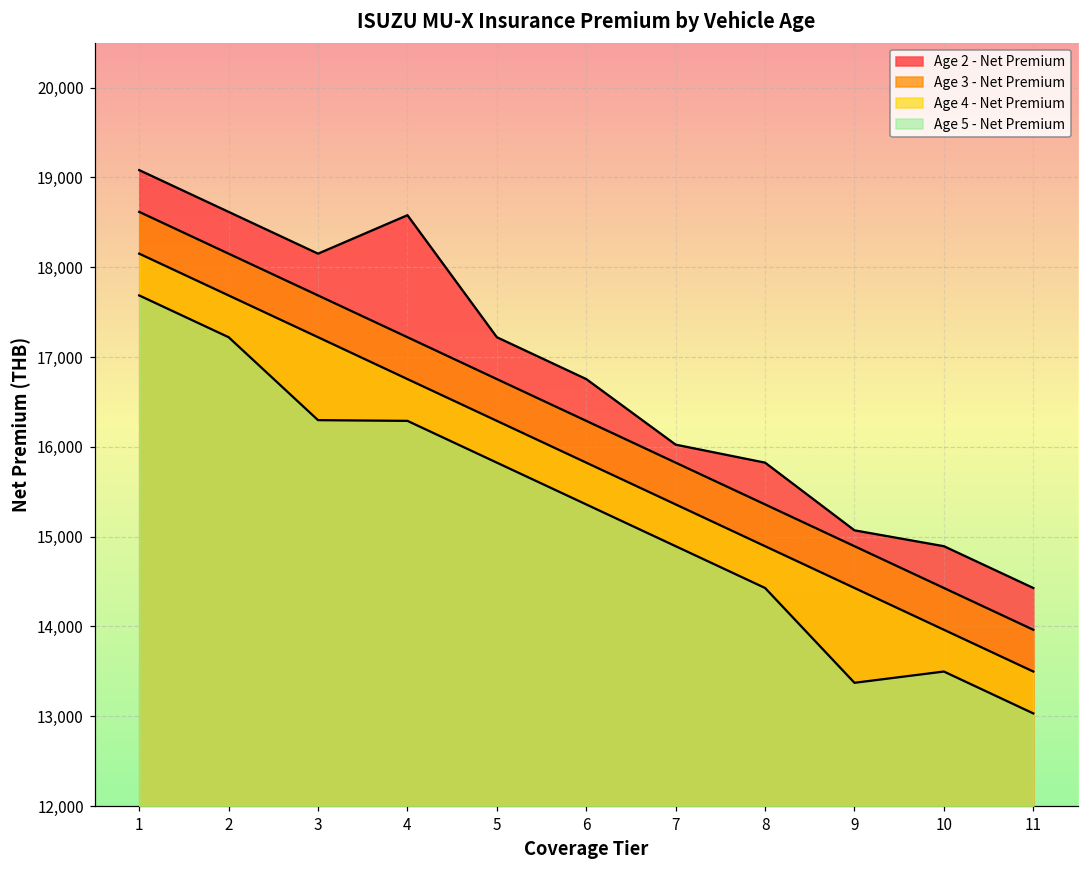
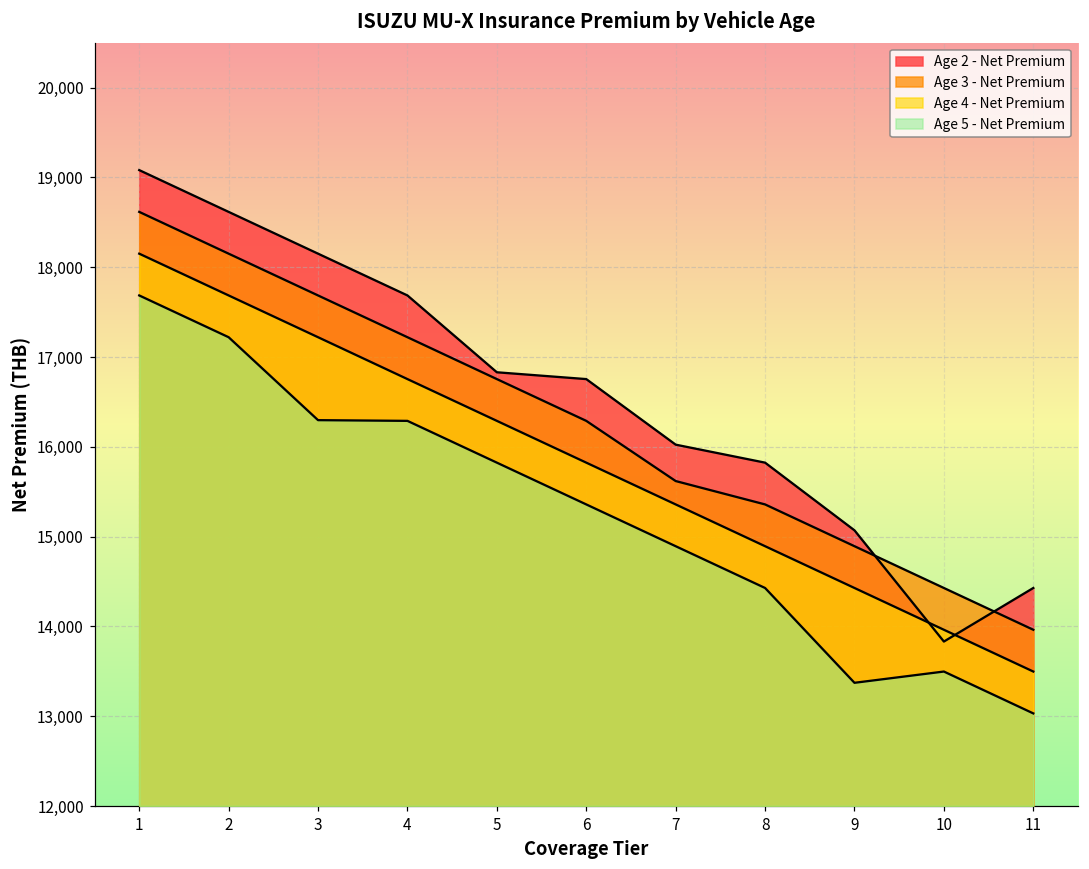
Age 2 - Net Premium, 4: 18,600 -> 17,700
Age 2 - Net Premium, 5: 17,200 -> 16,800
Age 3 - Net Premium, 7: 15,800 -> 15,600
Age 2 - Net Premium, 10: 14,900 -> 13,800
